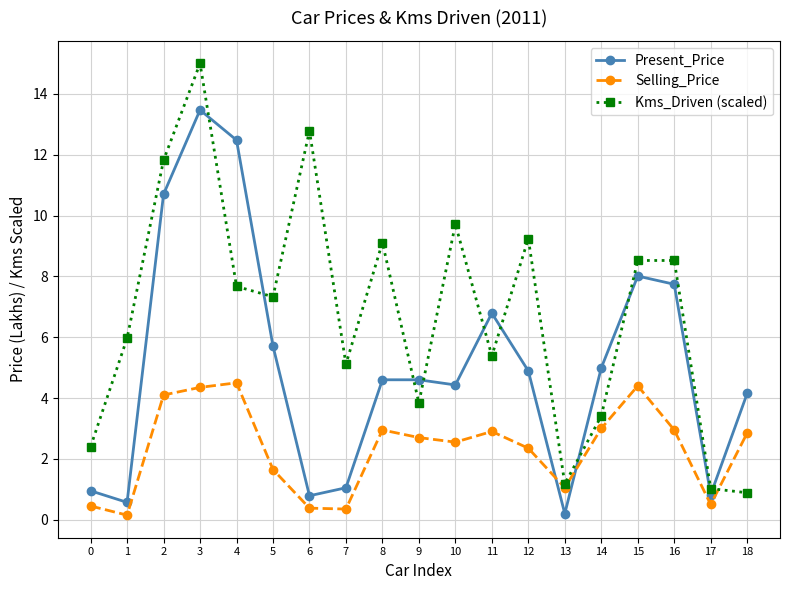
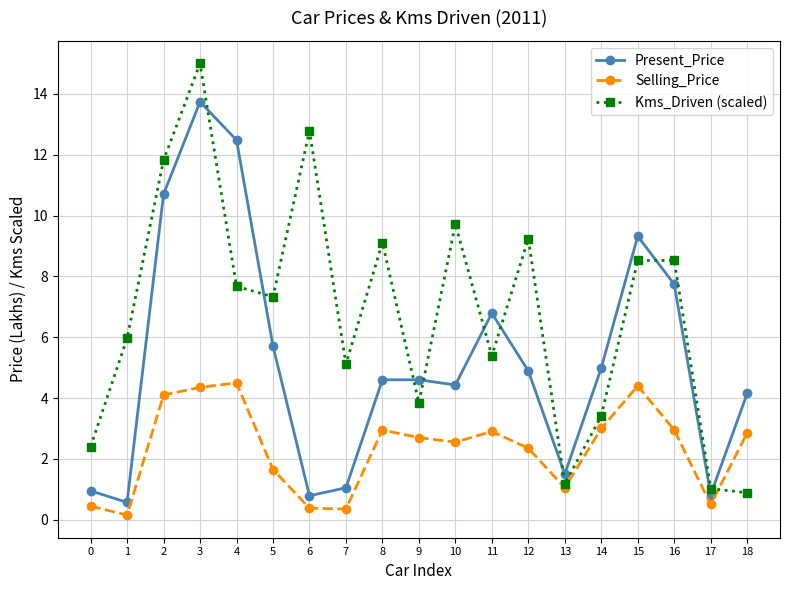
Present_Price, 3: 13.5 -> 13.7
Present_Price, 13: 0.2 -> 1.5
Present_Price, 15: 8.0 -> 9.3
